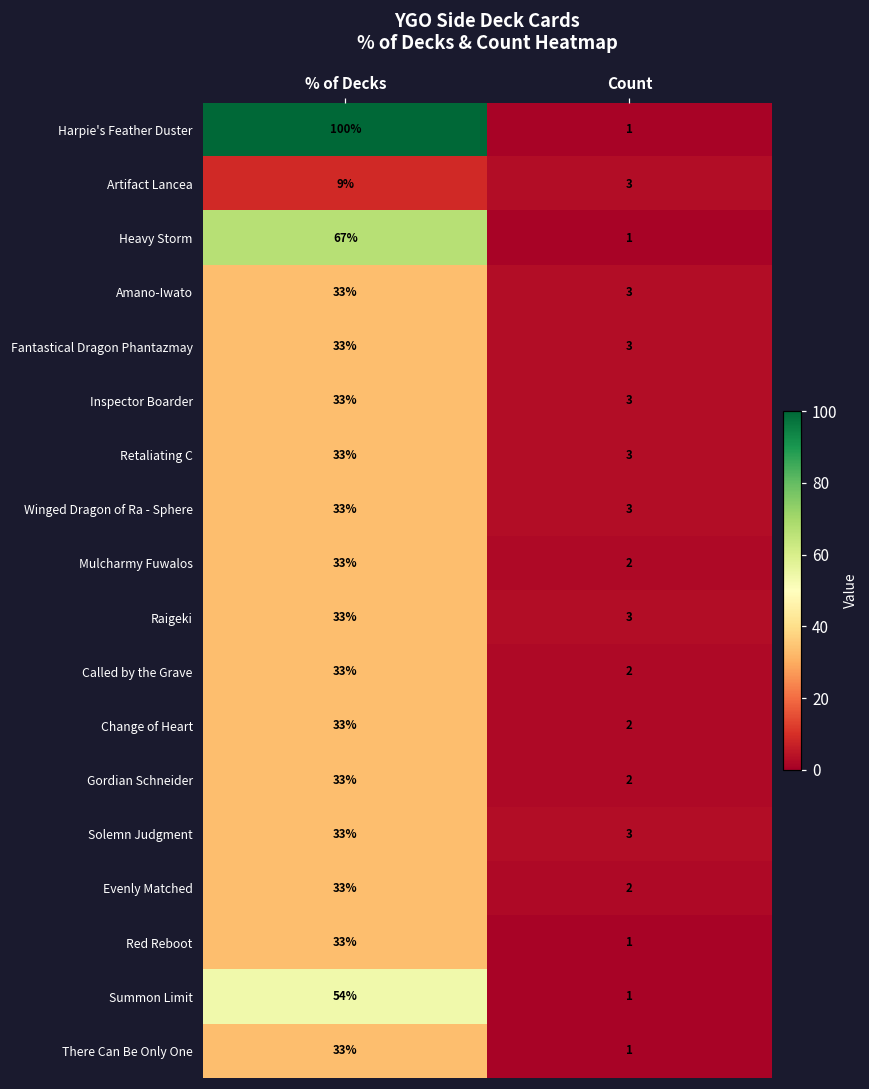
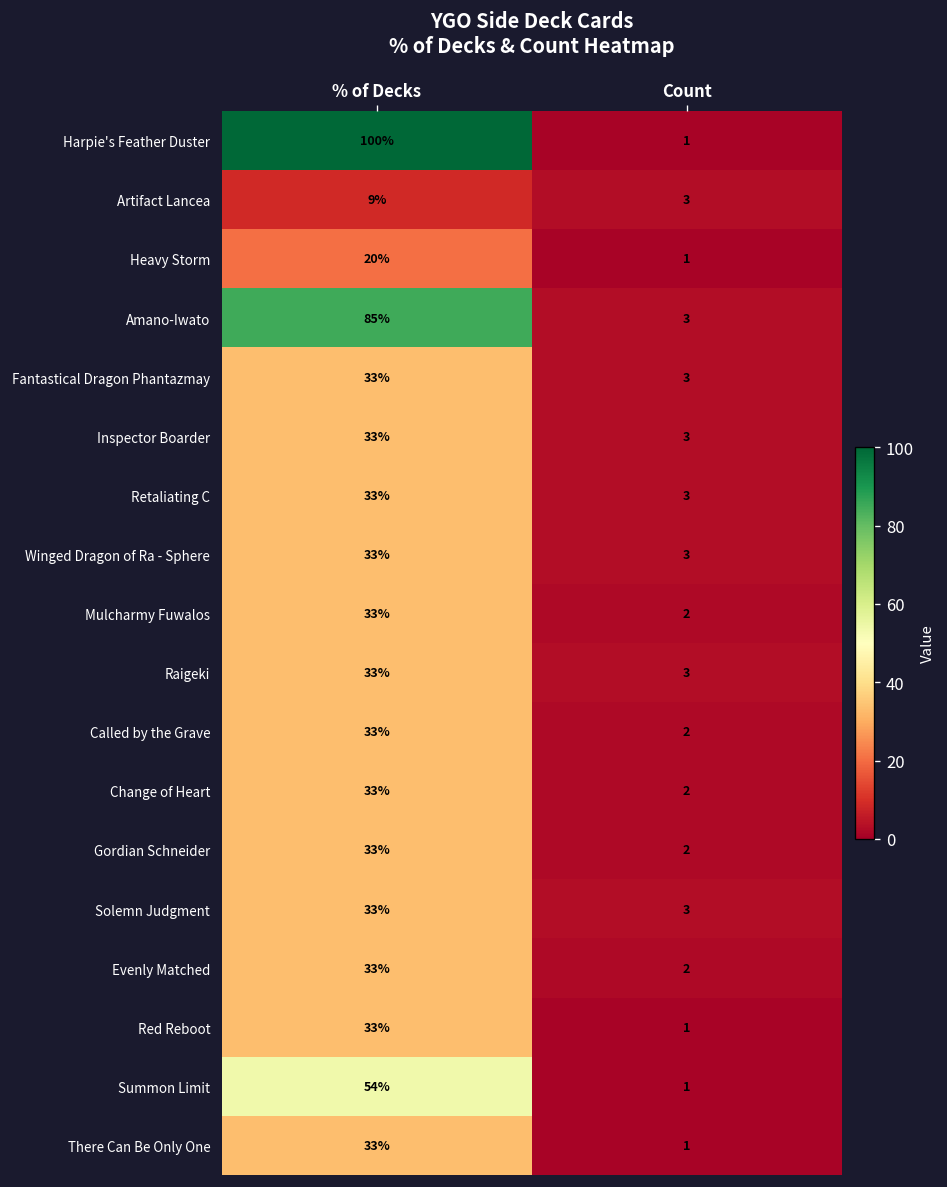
Heavy Storm, % of Decks: 67% -> 20%
Amano-Iwato, % of Decks: 33% -> 85%
